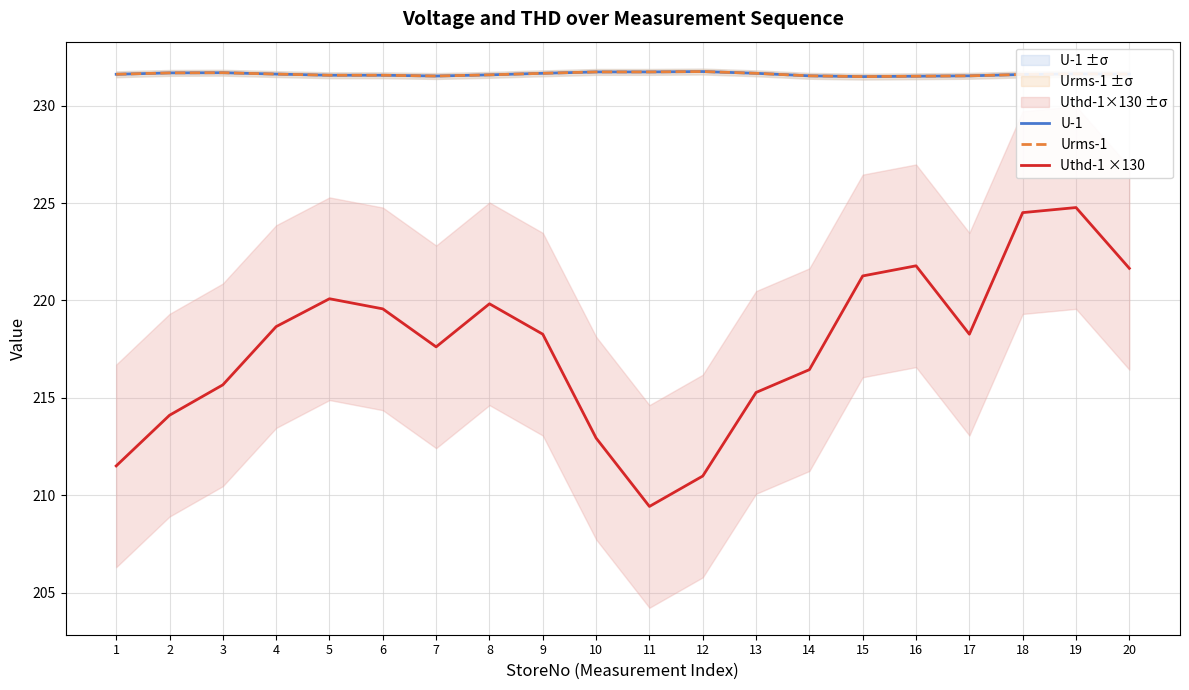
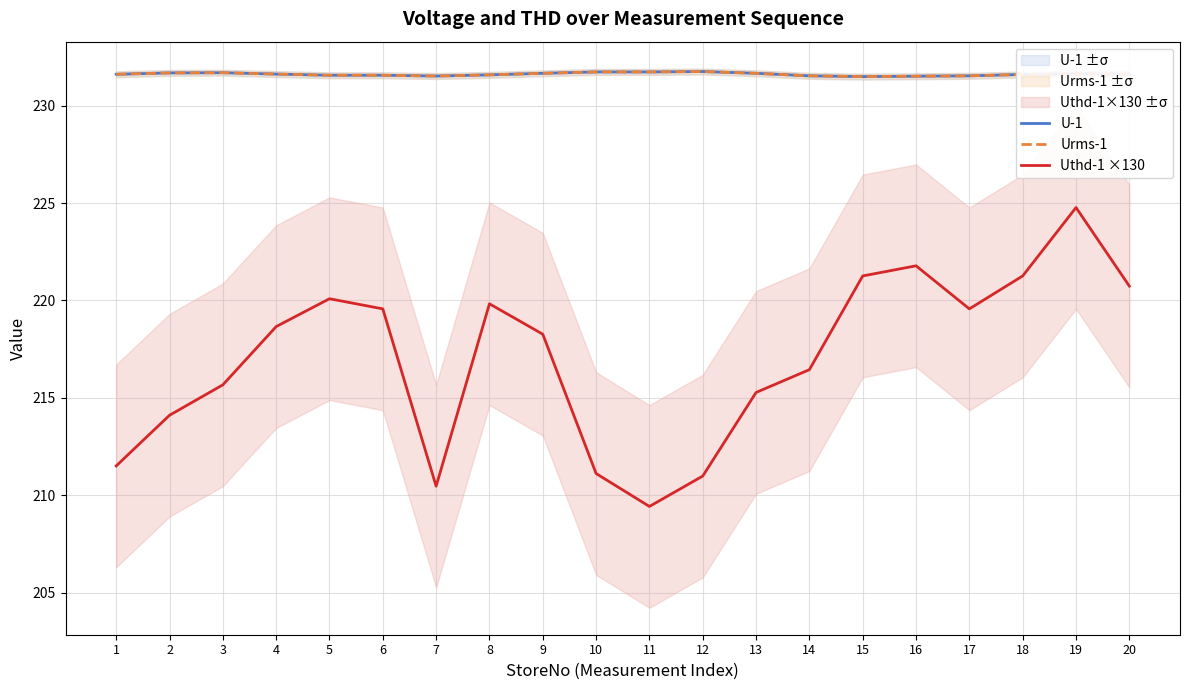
Uthd-1 ×130, 7: 217.6 -> 210.5
Uthd-1 ×130, 10: 212.9 -> 211.1
Uthd-1 ×130, 17: 218.3 -> 219.6
Uthd-1 ×130, 18: 224.5 -> 221.3
Uthd-1 ×130, 20: 221.7 -> 220.7
